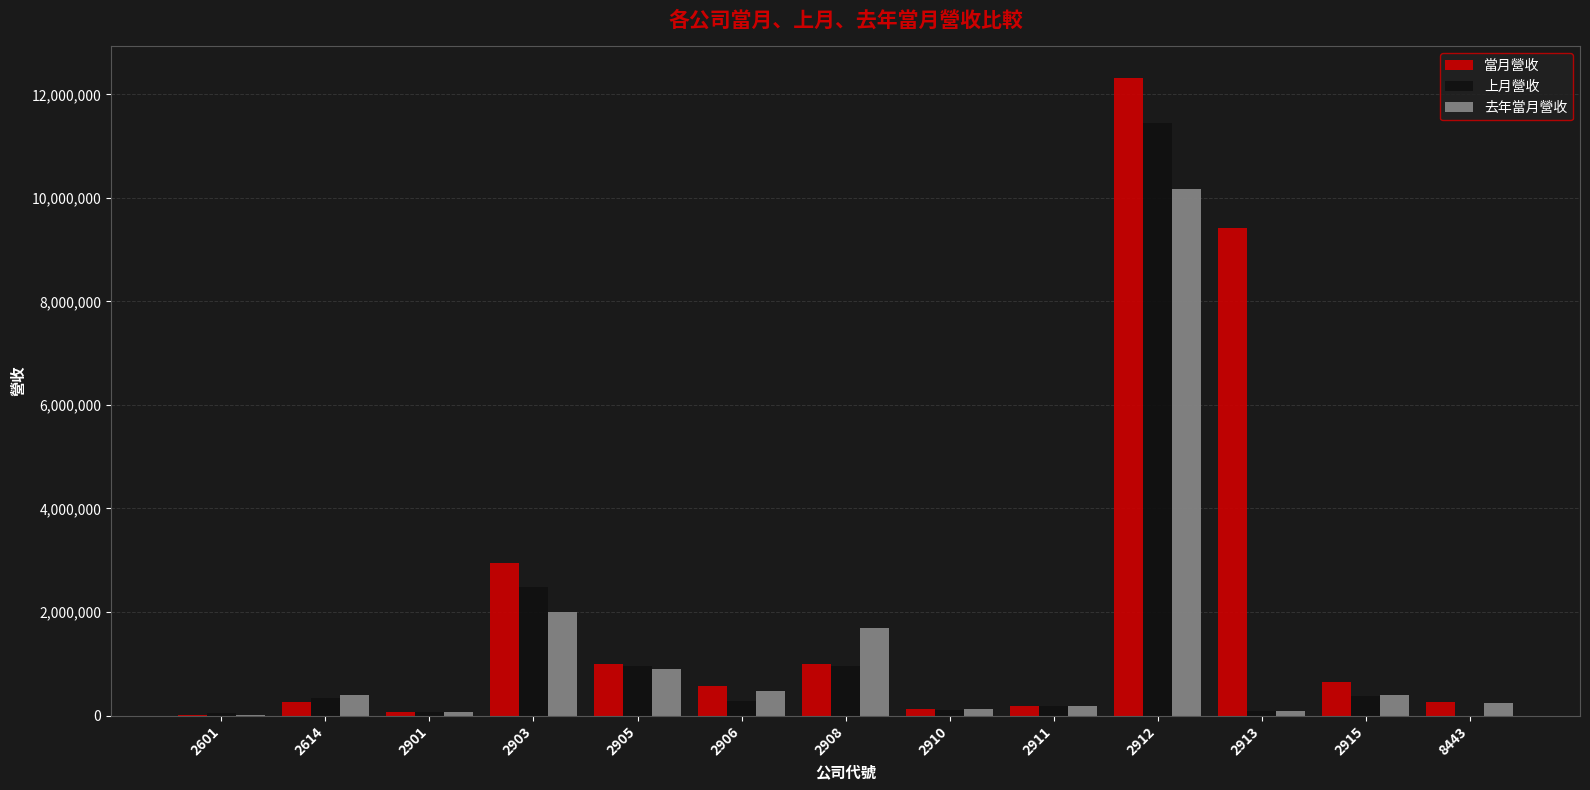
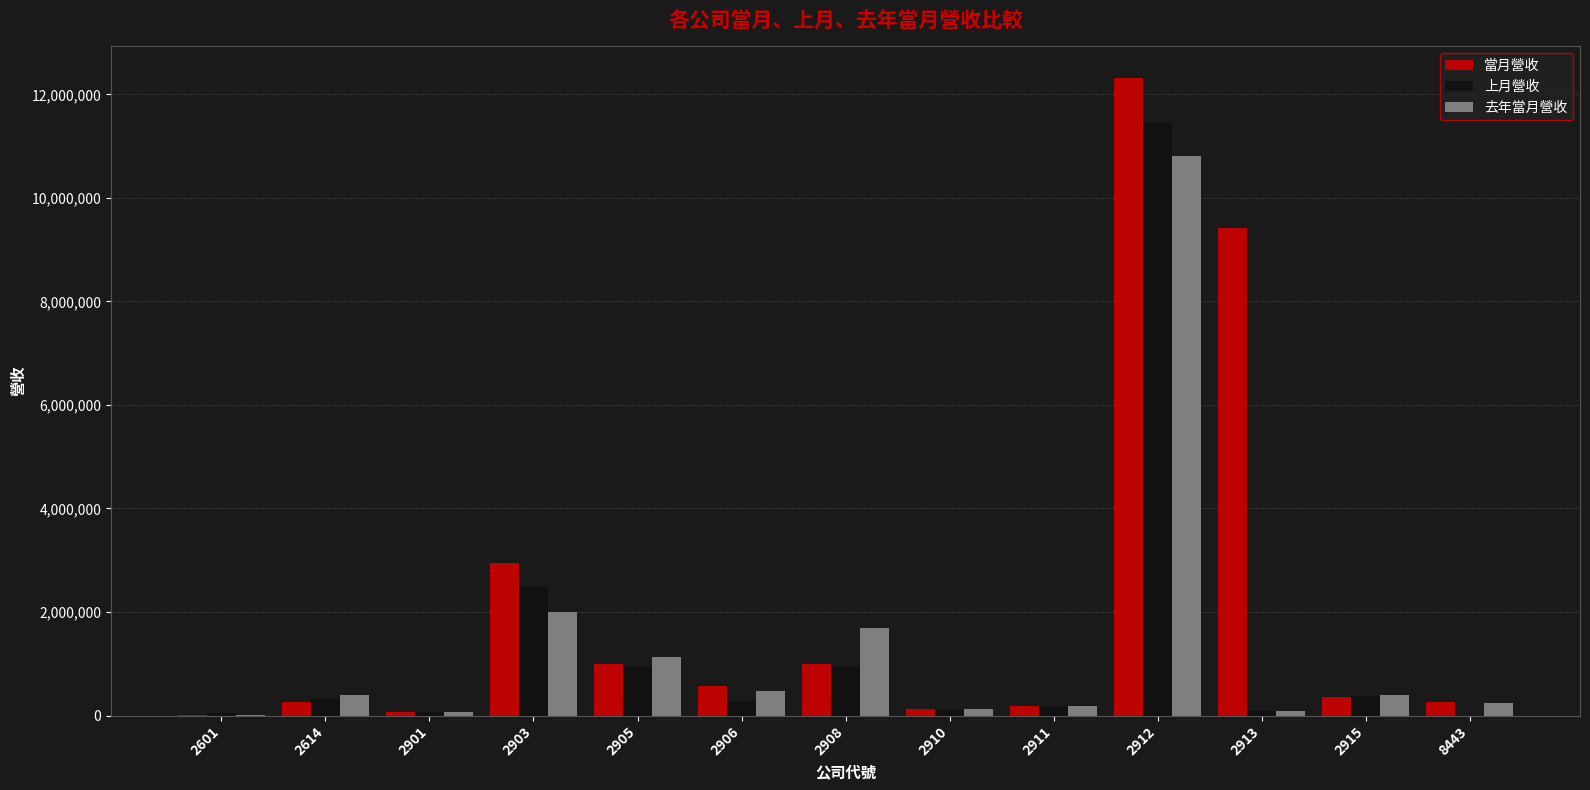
去年當月營收, 2905: 900,000 -> 1,100,000
去年當月營收, 2912: 10,200,000 -> 10,800,000
當月營收, 2915: 700,000 -> 400,000
